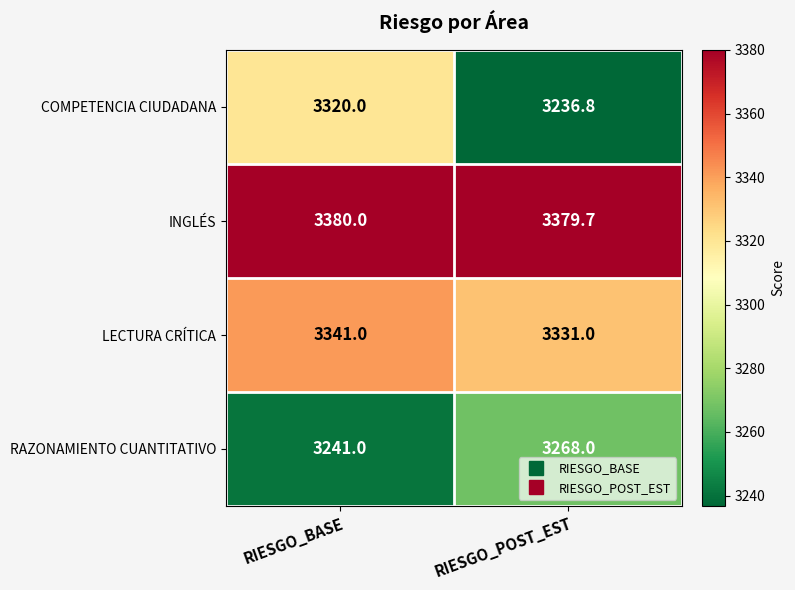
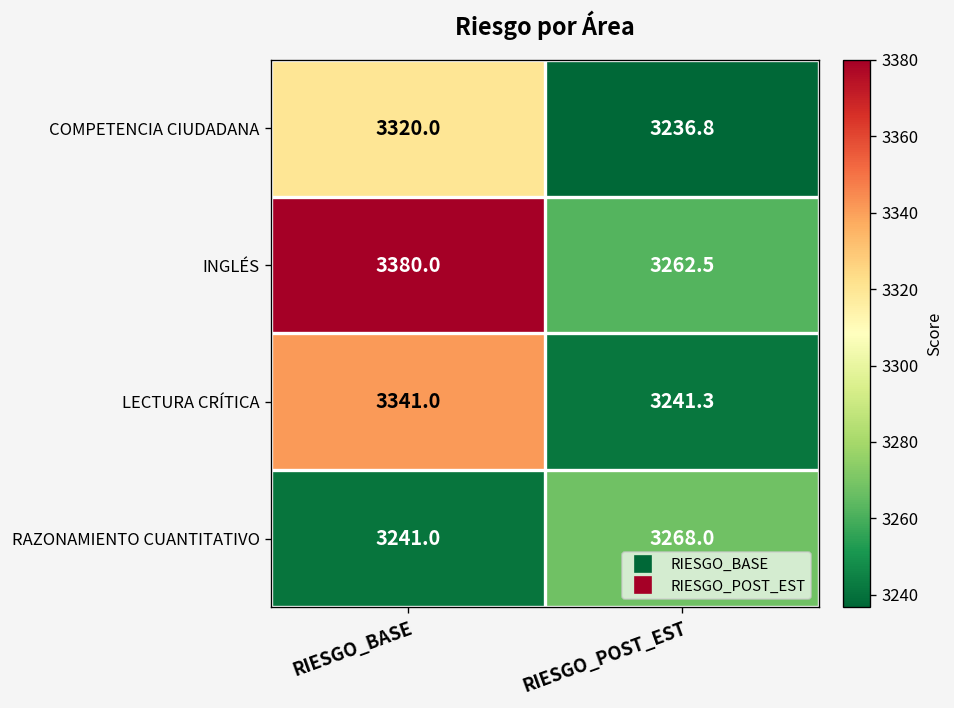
INGLÉS, RIESGO_POST_EST: 3379.7 -> 3262.5
LECTURA CRÍTICA, RIESGO_POST_EST: 3331.0 -> 3241.3
